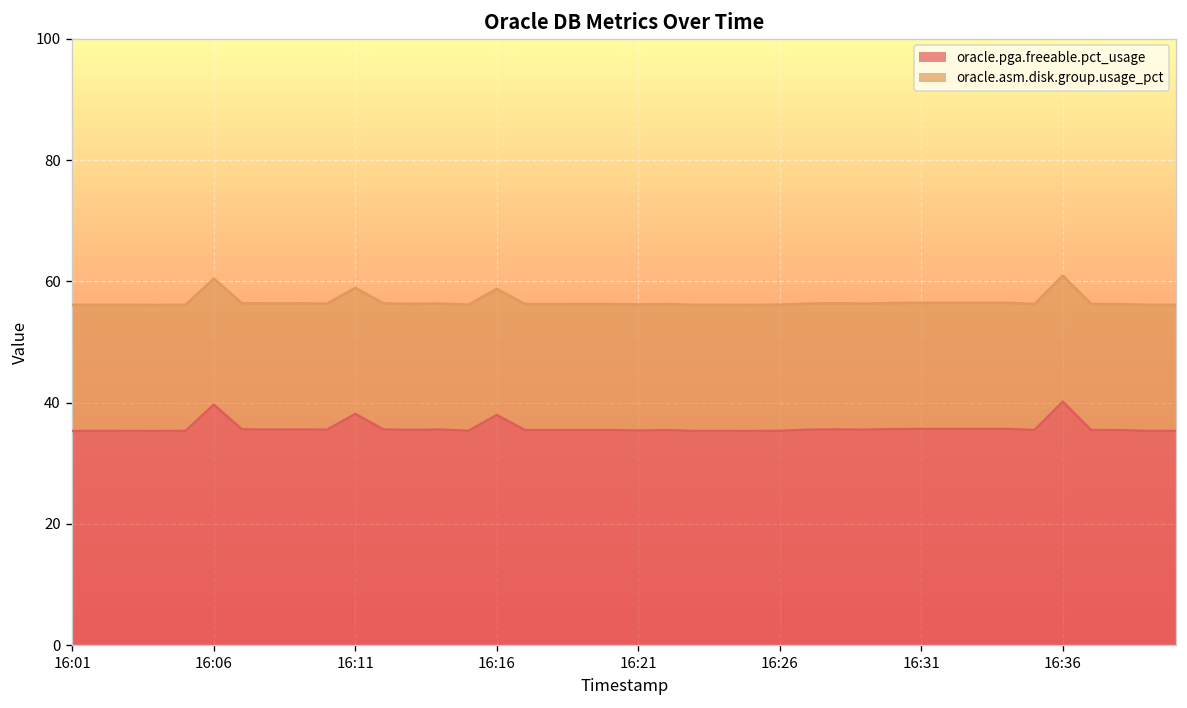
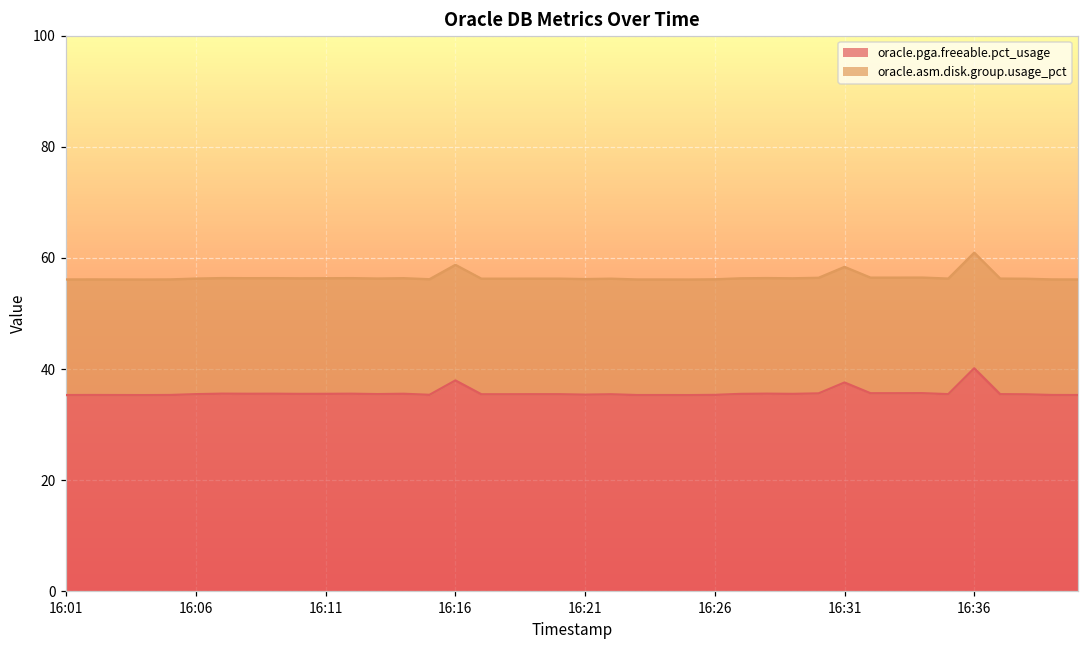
oracle.pga.freeable.pct_usage, 16:06: 40 -> 35
oracle.pga.freeable.pct_usage, 16:11: 38 -> 36
oracle.pga.freeable.pct_usage, 16:31: 36 -> 38
